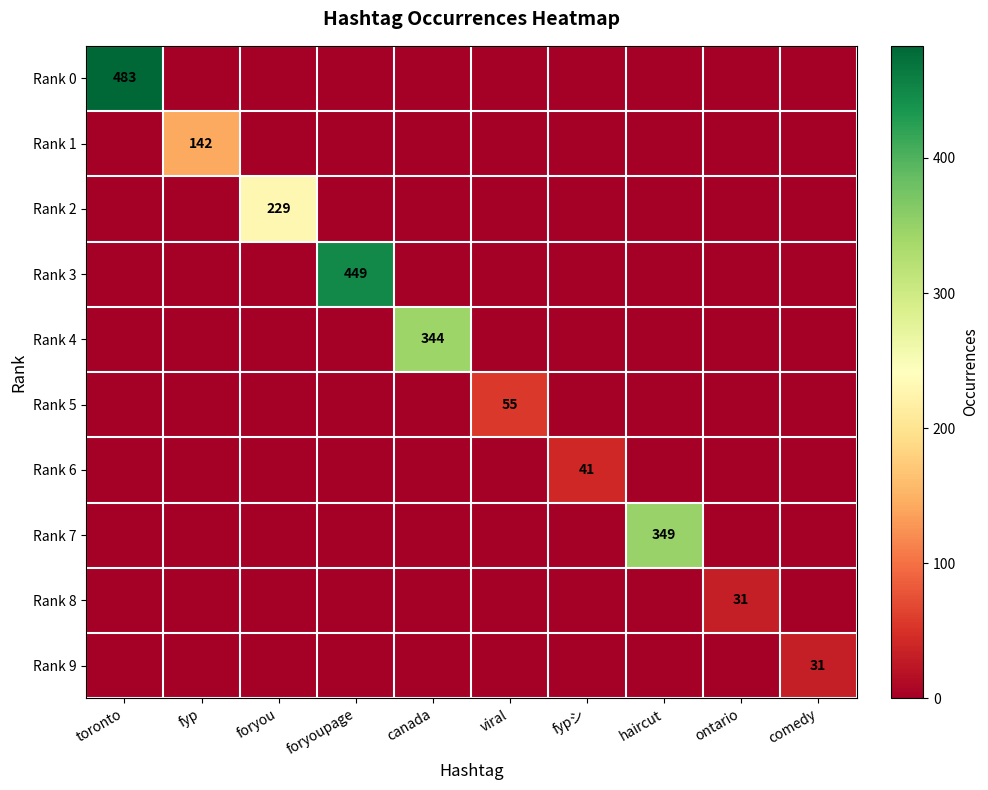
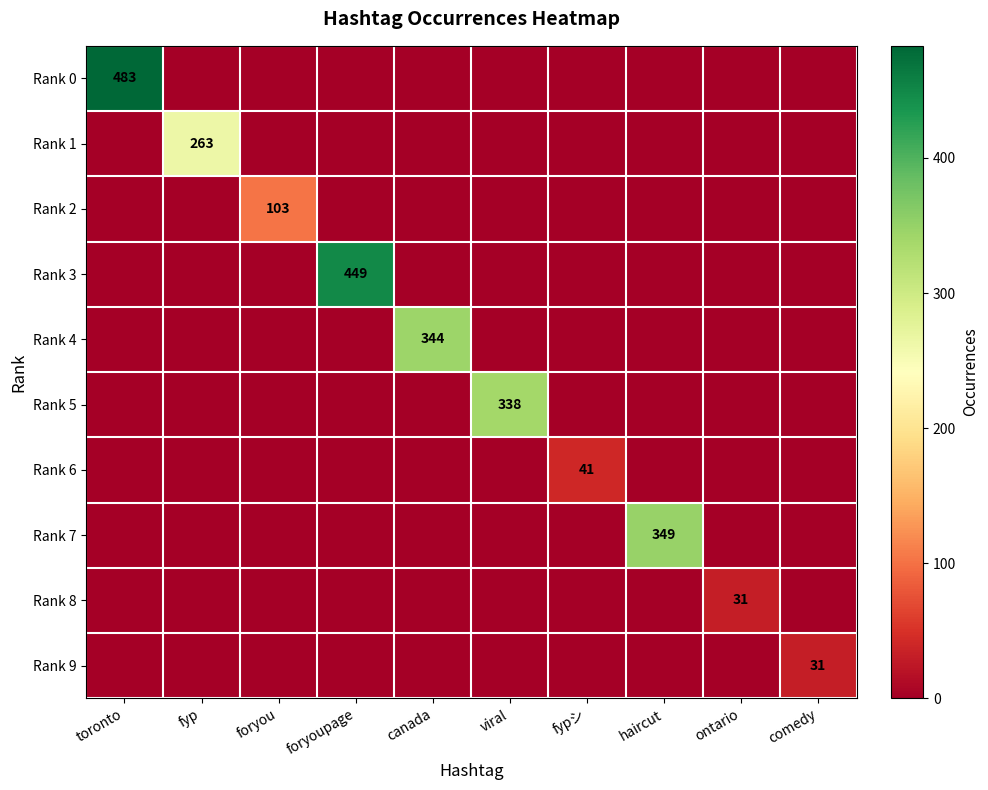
Rank 1, fyp: 142 -> 263
Rank 2, foryou: 229 -> 103
Rank 5, viral: 55 -> 338
